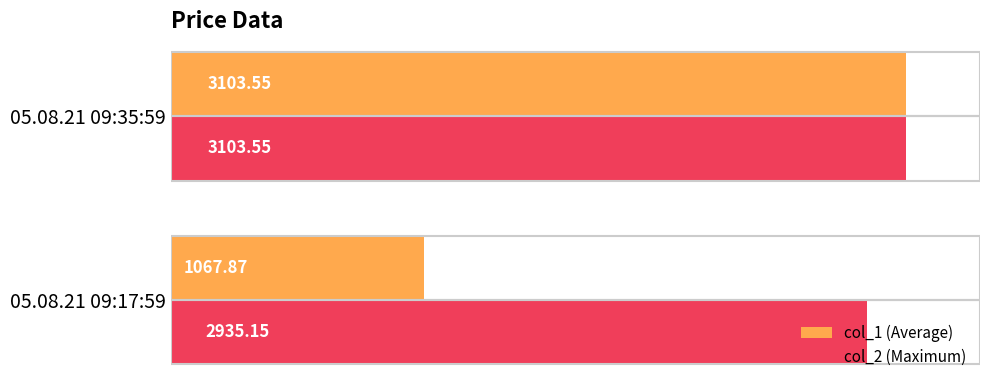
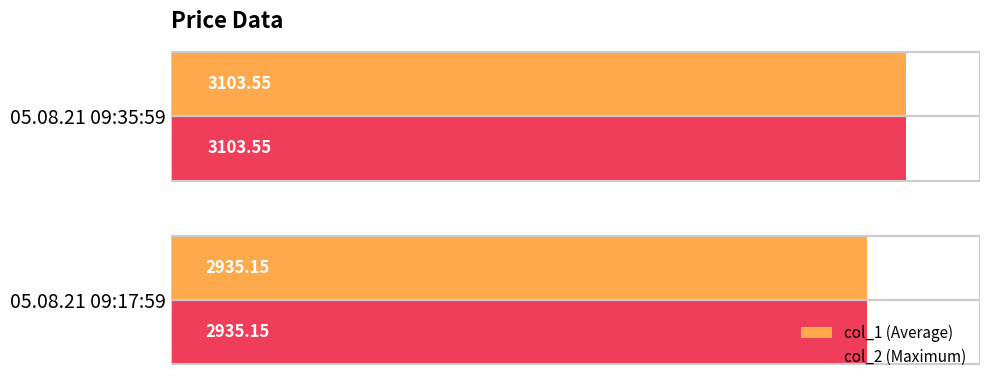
col_1 (Average), 05.08.21 09:17:59: 1067.87 -> 2935.15
